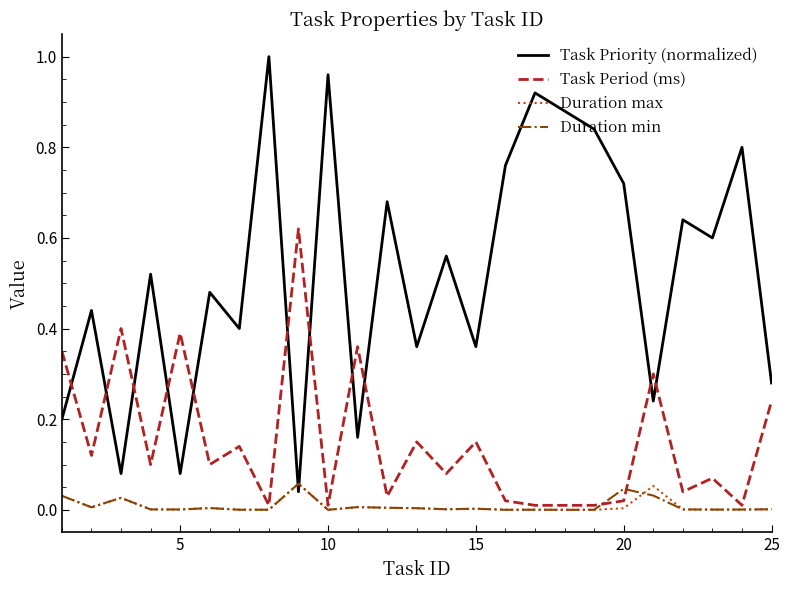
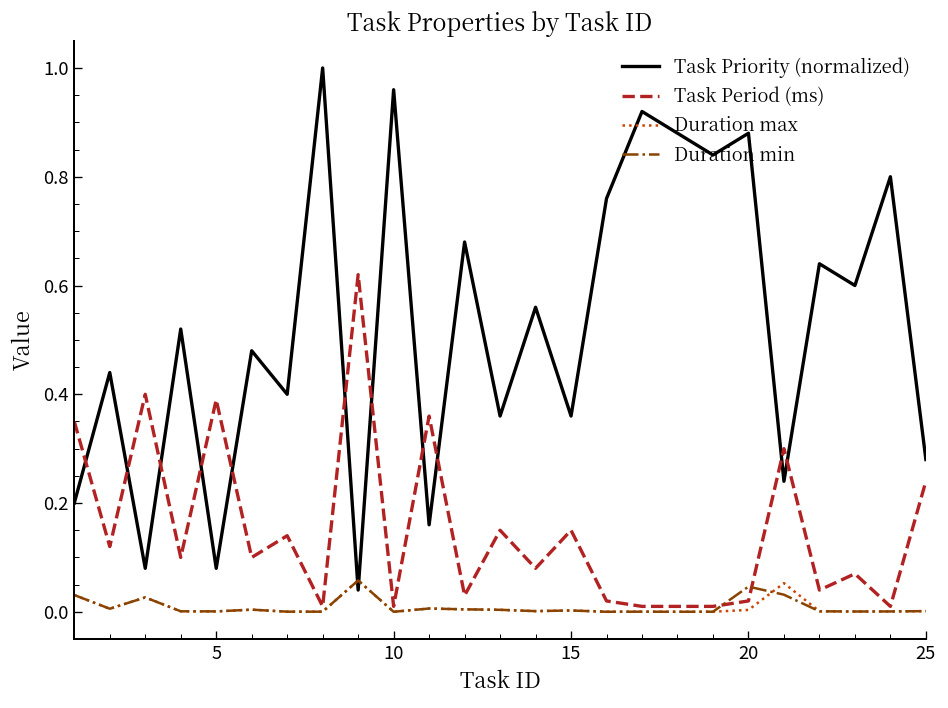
Task Priority (normalized), 20: 0.72 -> 0.88
